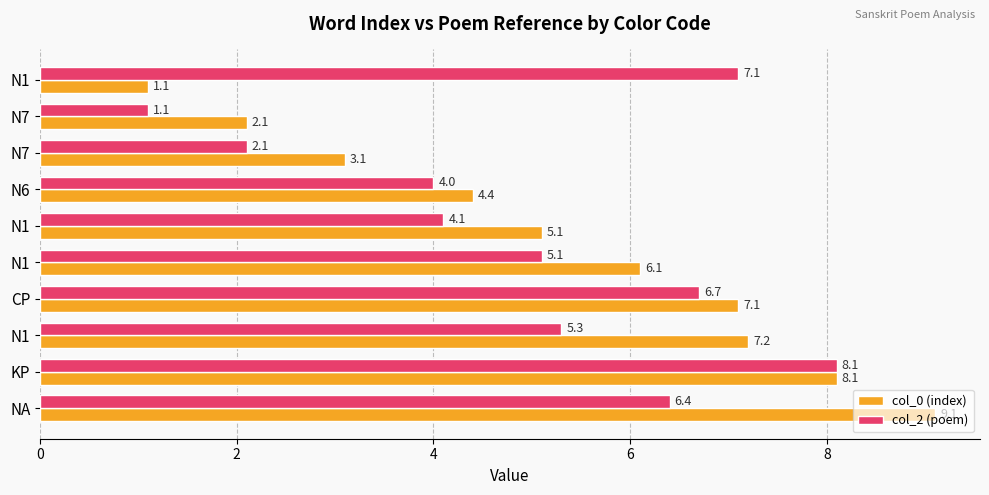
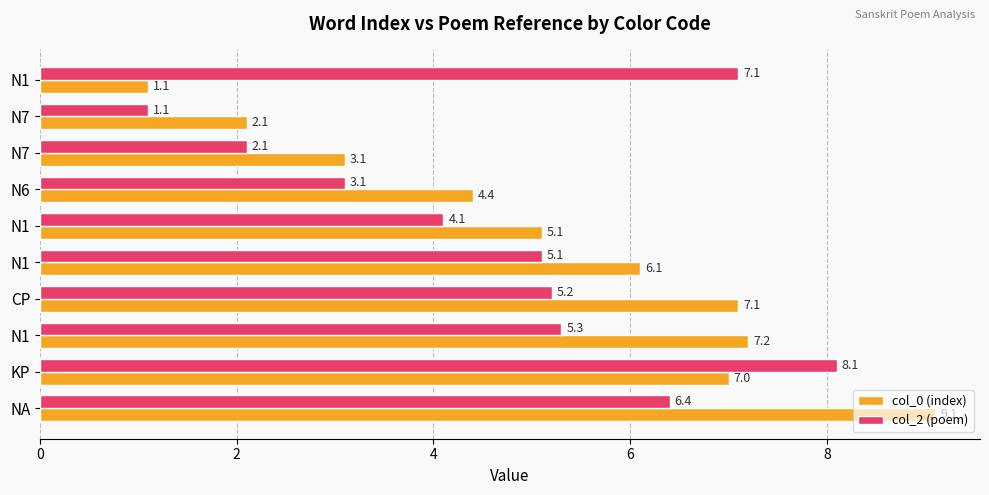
col_2 (poem), N6: 4.0 -> 3.1
col_2 (poem), CP: 6.7 -> 5.2
col_0 (index), KP: 8.1 -> 7.0
